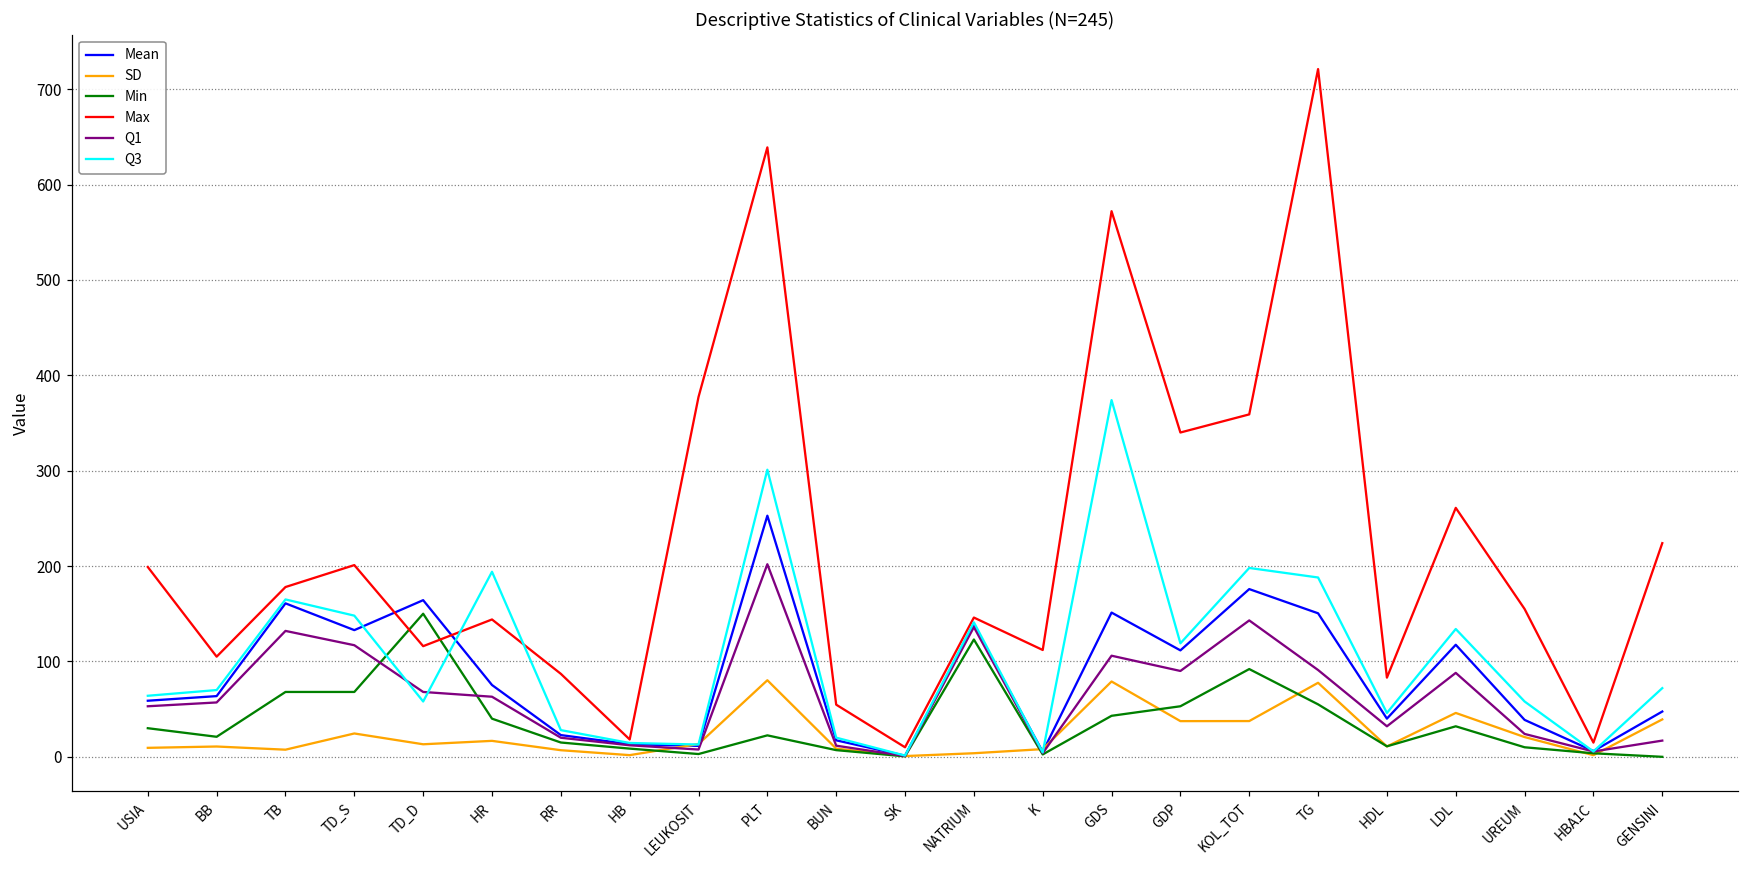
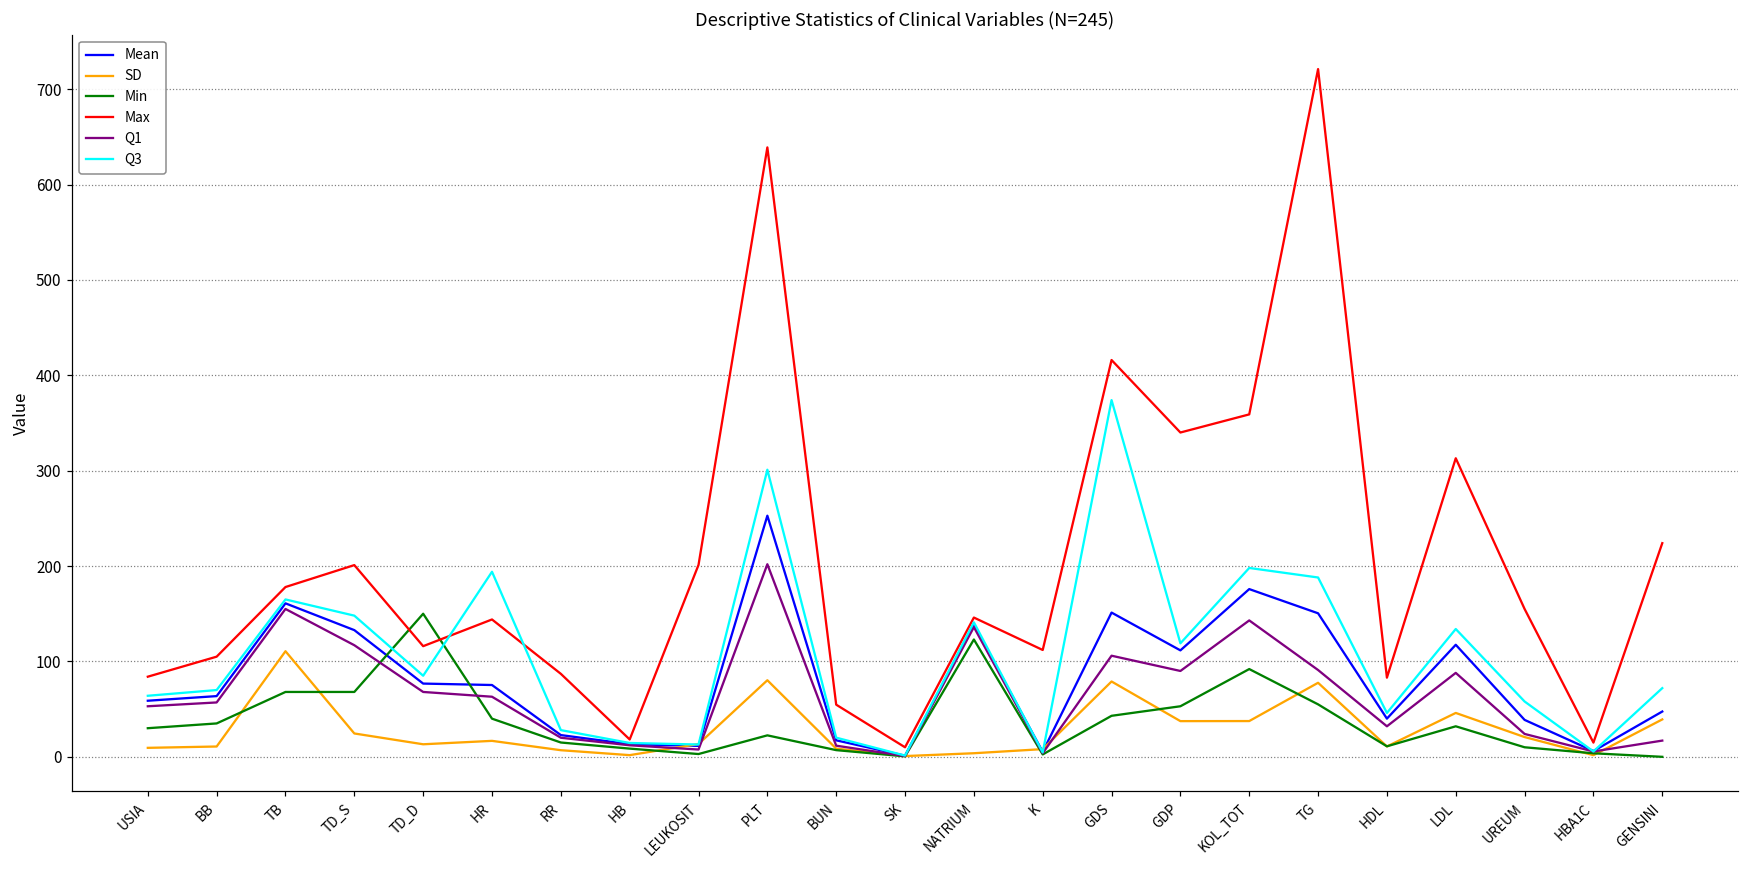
Max, USIA: 200 -> 80
Min, BB: 20 -> 40
SD, TB: 10 -> 110
Q1, TB: 130 -> 160
Mean, TD_D: 160 -> 80
Q3, TD_D: 60 -> 90
Max, LEUKOSIT: 380 -> 200
Max, GDS: 570 -> 420
Max, LDL: 260 -> 310
